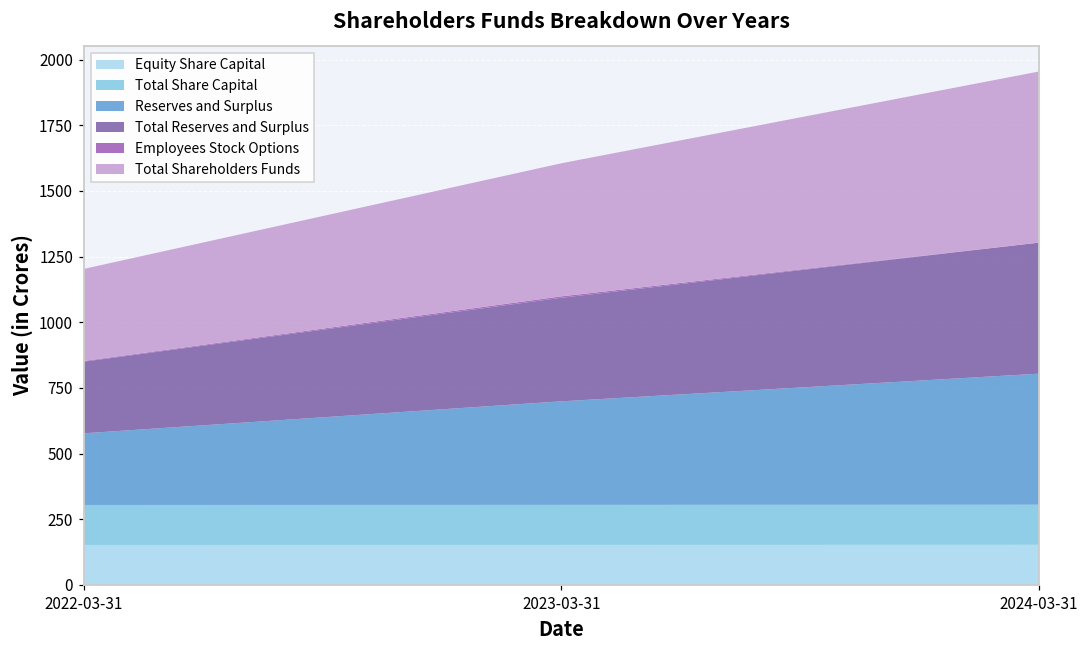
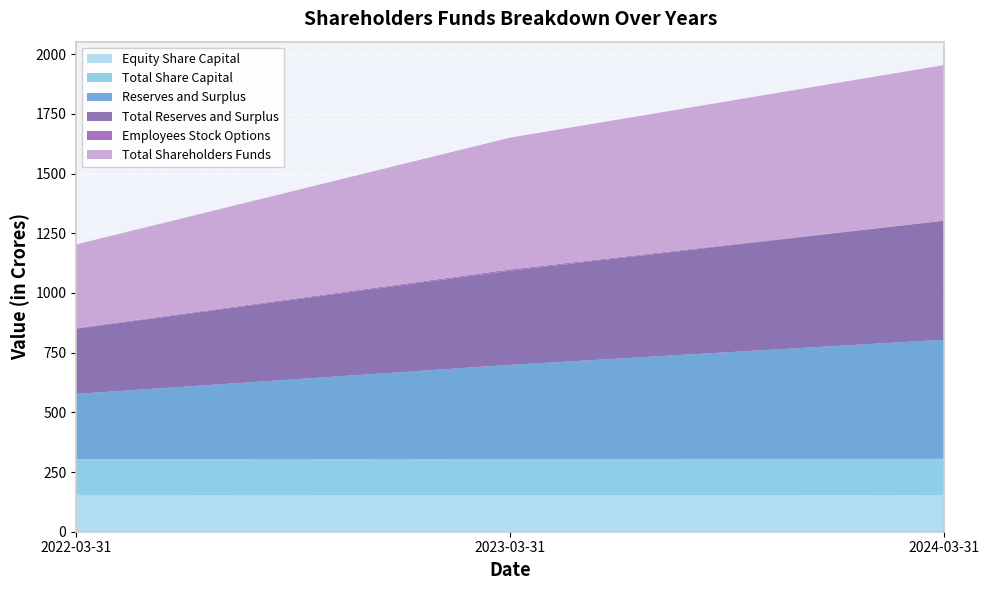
Total Shareholders Funds, 2023-03-31: 510 -> 550
